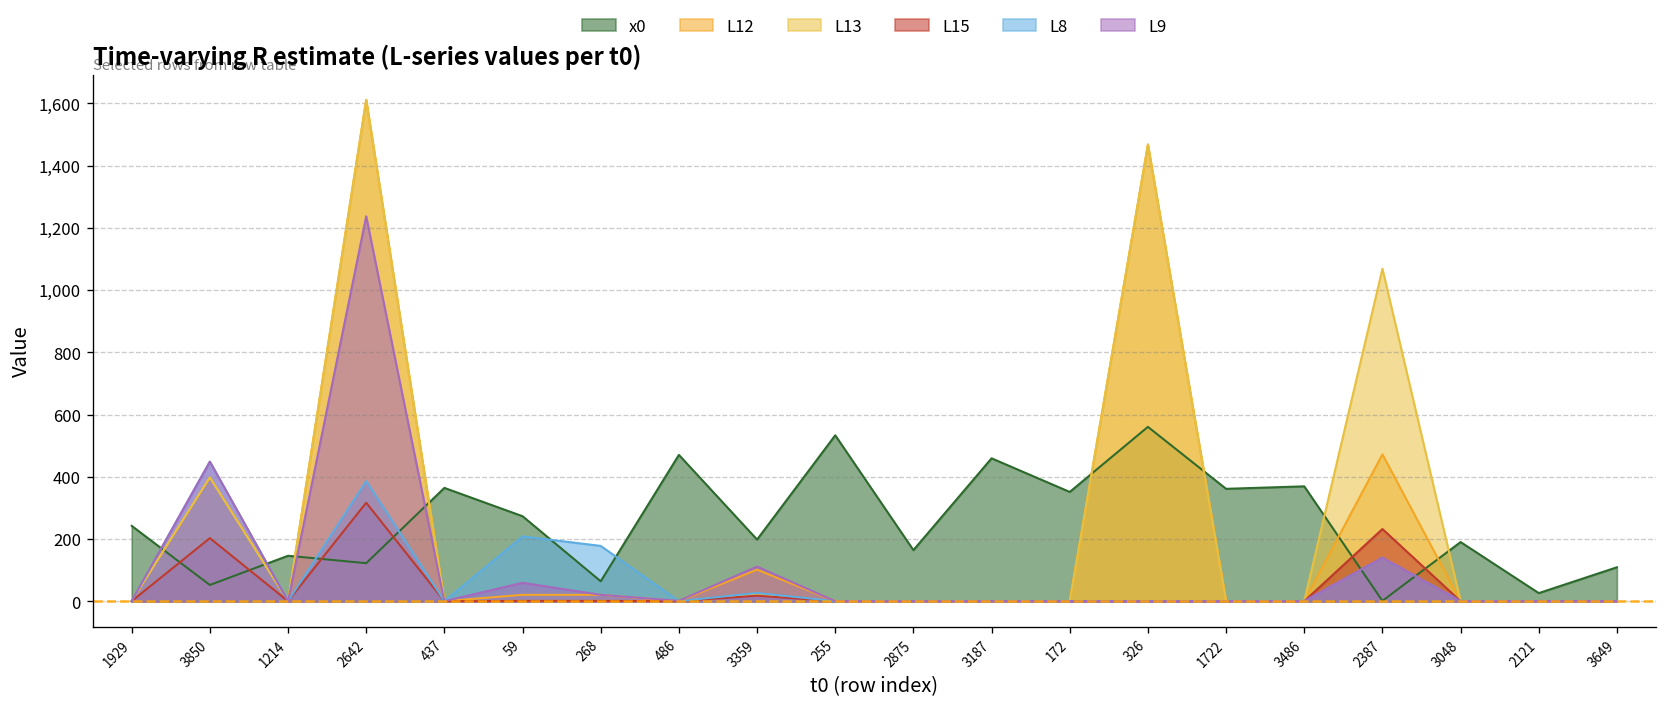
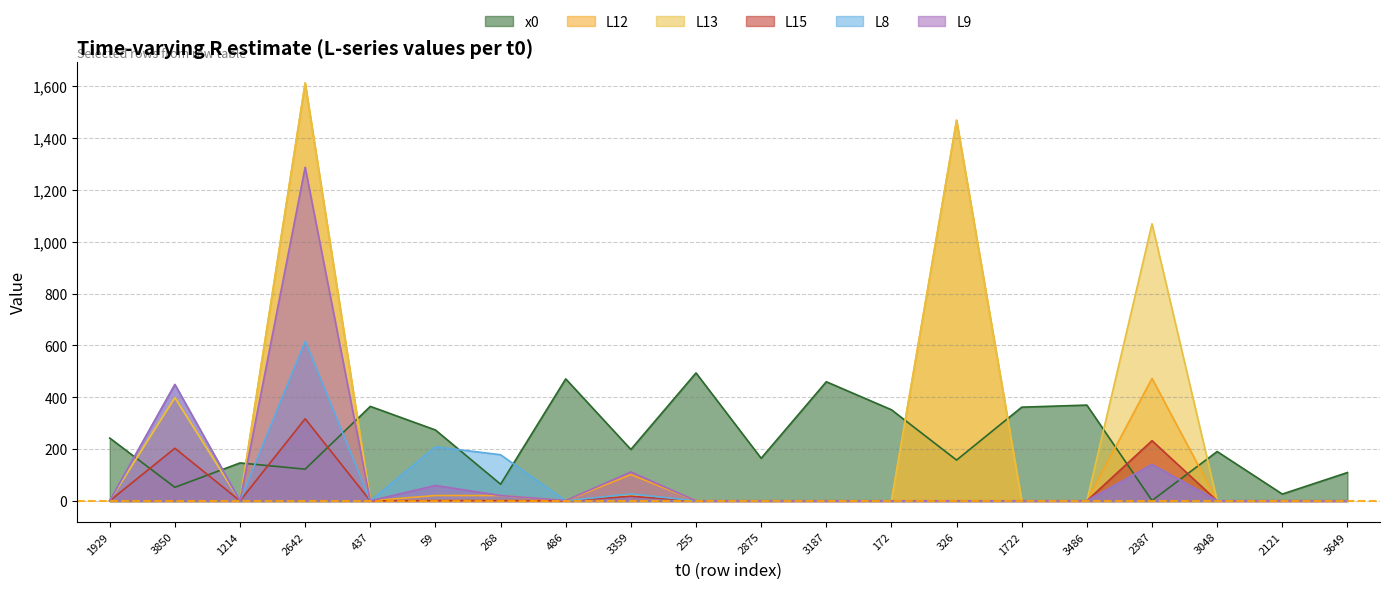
L8, 2642: 390 -> 620
L9, 2642: 1,240 -> 1,290
x0, 255: 530 -> 490
x0, 326: 560 -> 160
